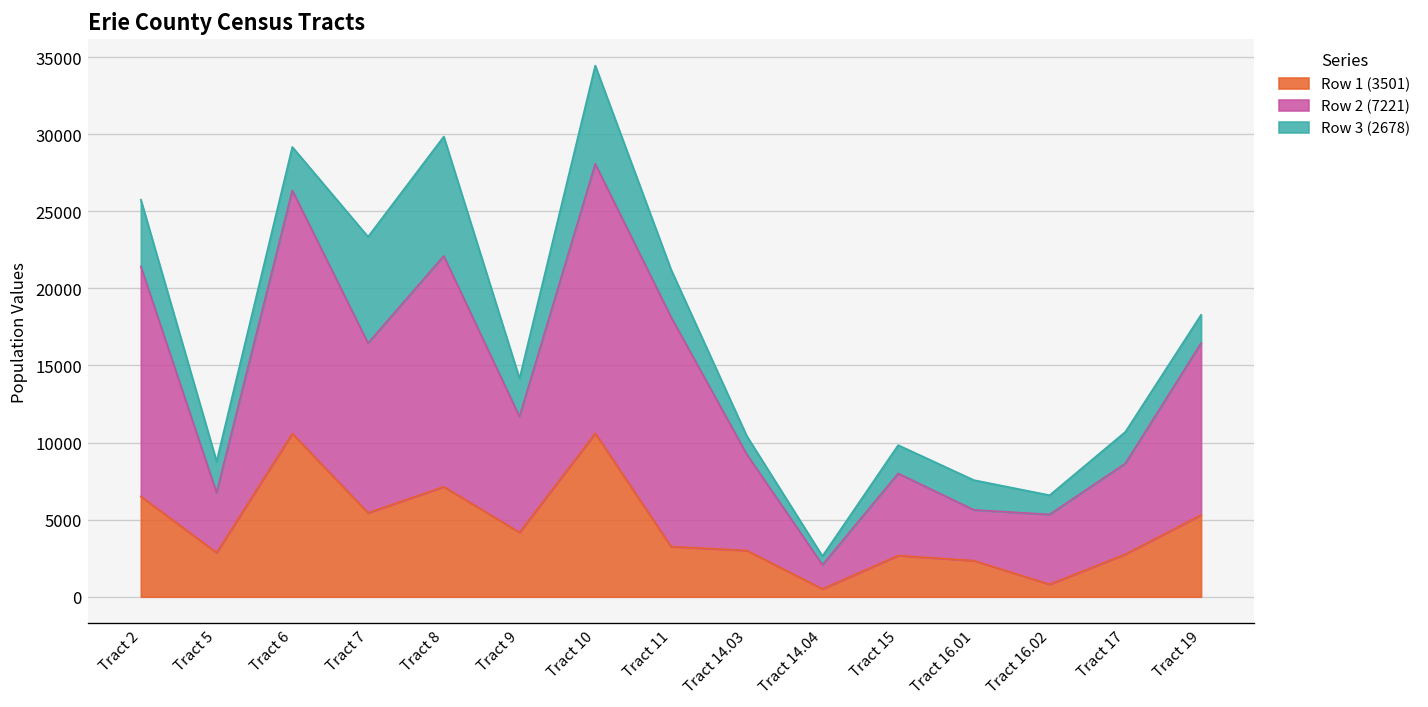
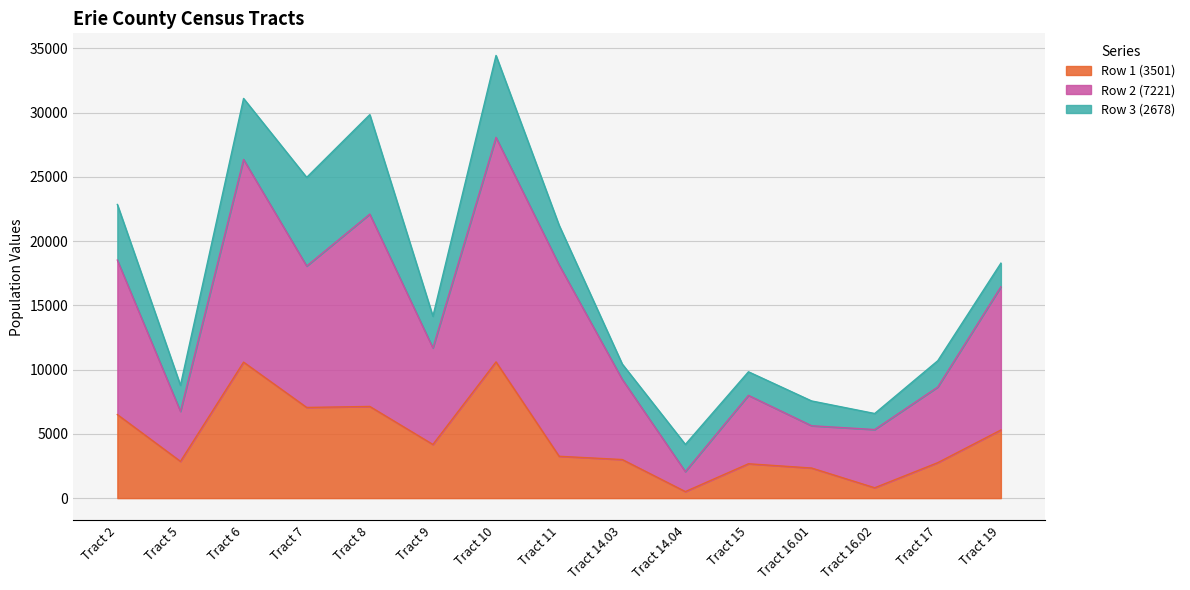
Row 2 (7221), Tract 2: 14900 -> 12000
Row 3 (2678), Tract 6: 2800 -> 4700
Row 1 (3501), Tract 7: 5400 -> 7100
Row 3 (2678), Tract 14.04: 600 -> 2100
